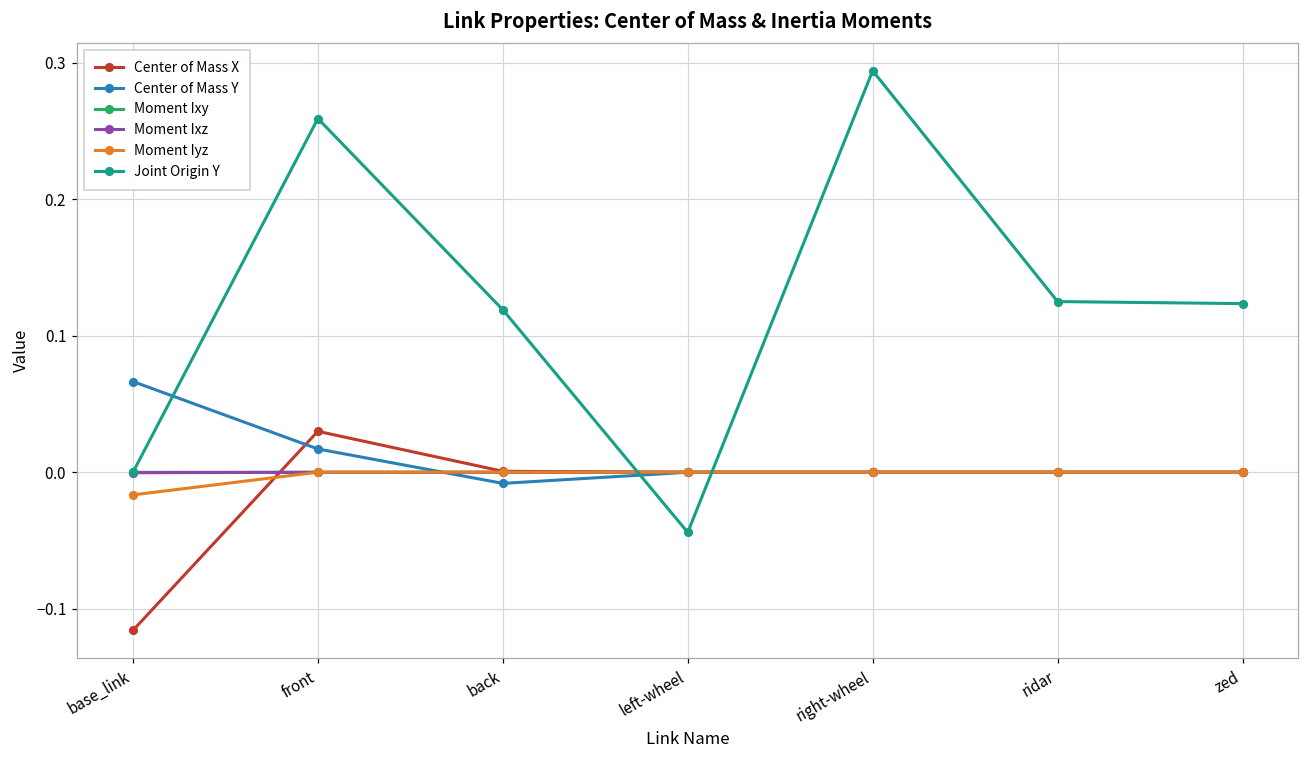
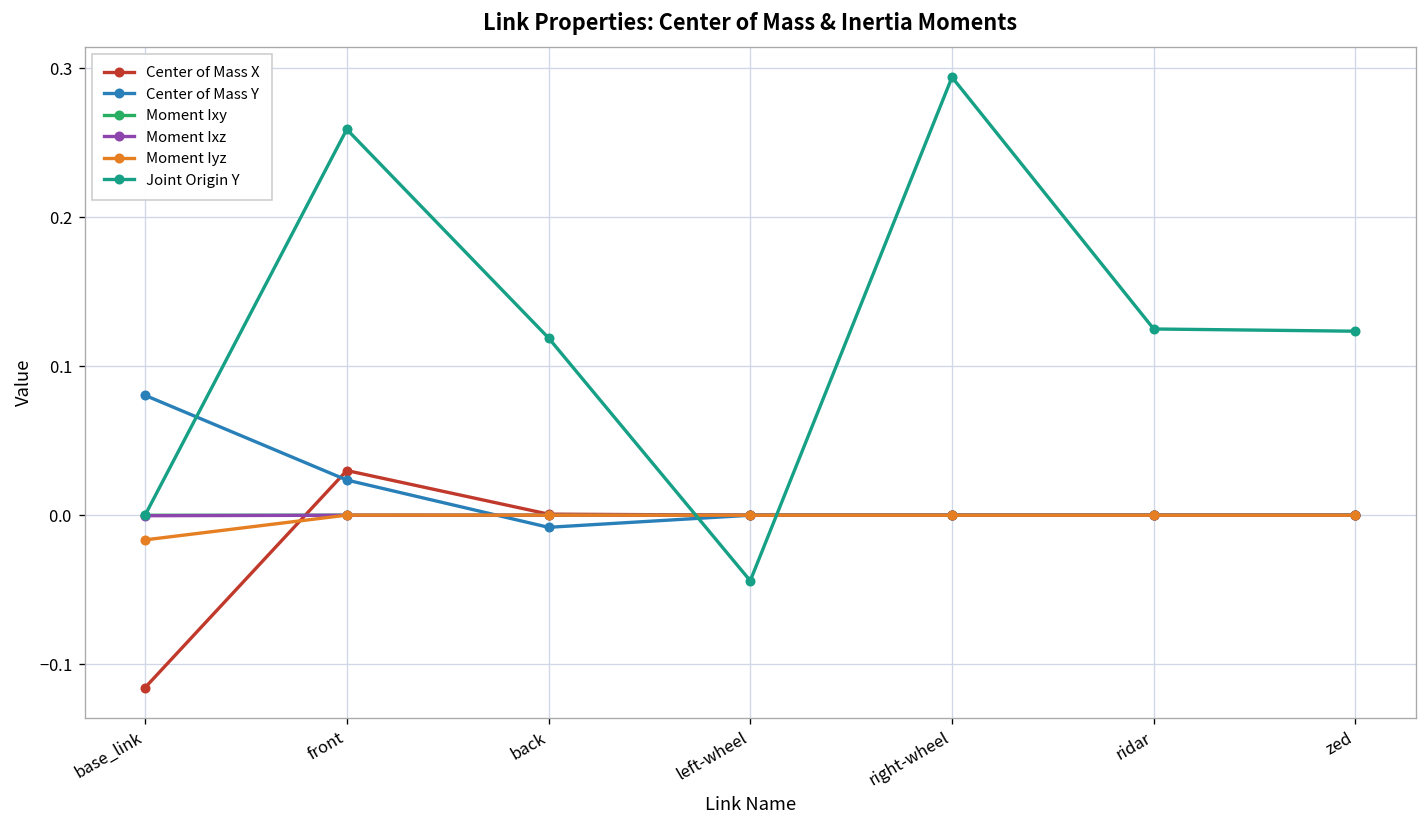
Center of Mass Y, base_link: 0.066 -> 0.080
Center of Mass Y, front: 0.017 -> 0.024
